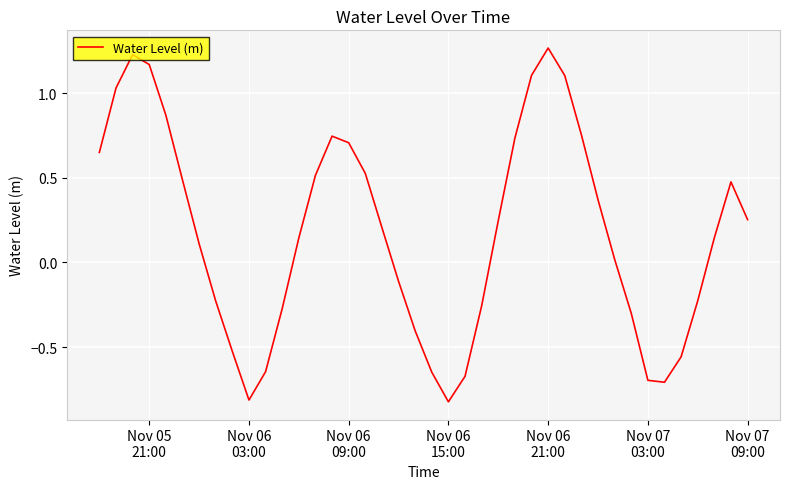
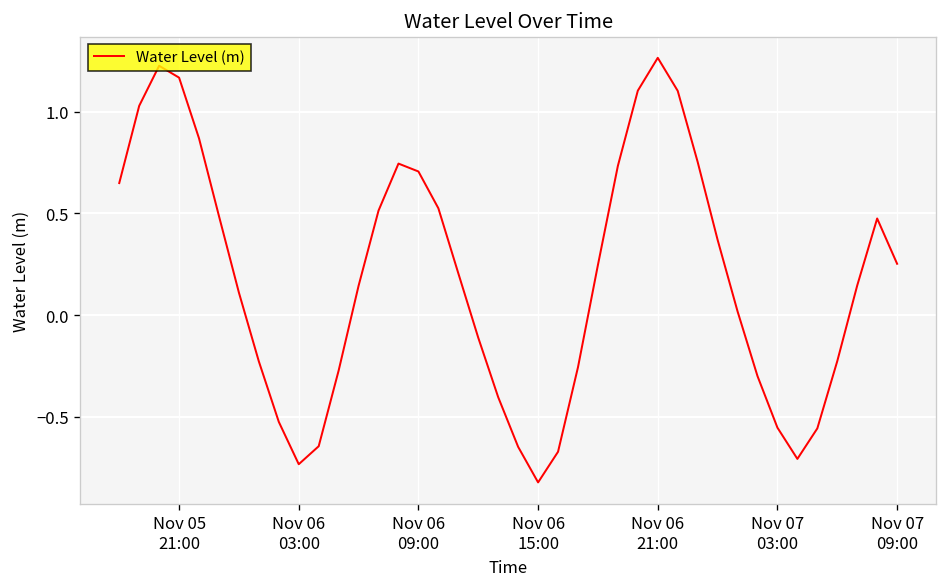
Nov 06 03:00: -0.81 -> -0.73
Nov 07 03:00: -0.70 -> -0.55
